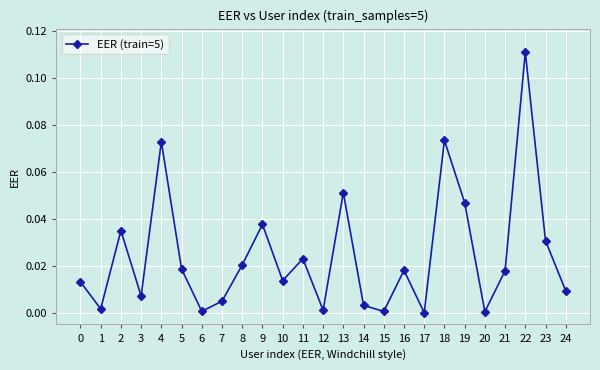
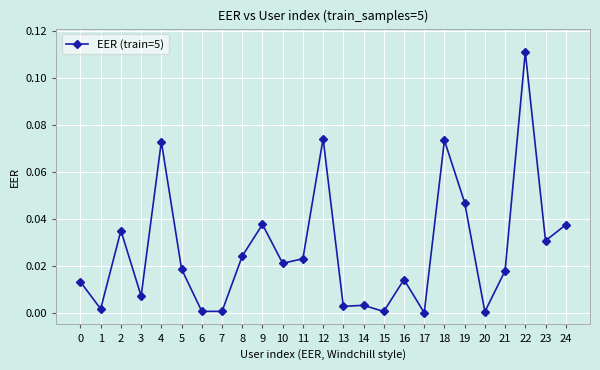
7: 0.005 -> 0.001
8: 0.020 -> 0.024
10: 0.014 -> 0.021
12: 0.001 -> 0.074
13: 0.051 -> 0.003
16: 0.018 -> 0.014
24: 0.009 -> 0.037
